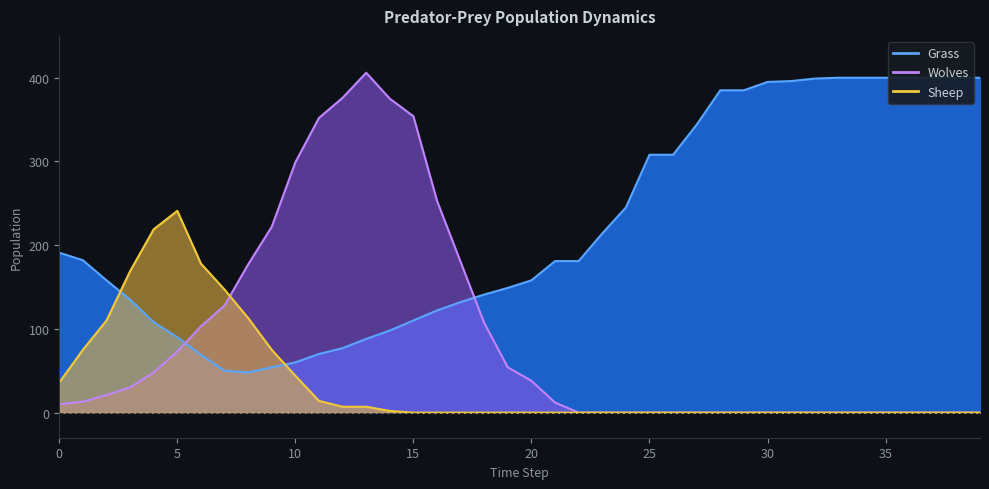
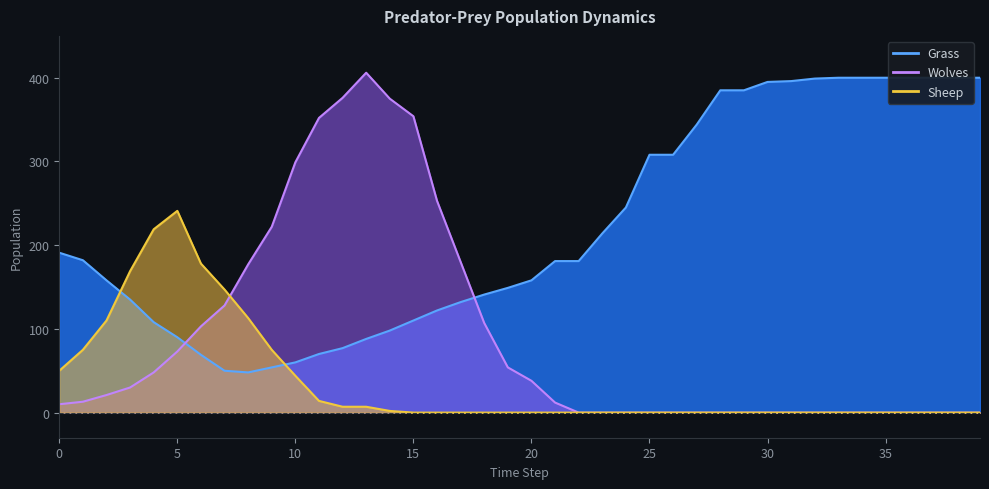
Sheep, 0: 40 -> 50
